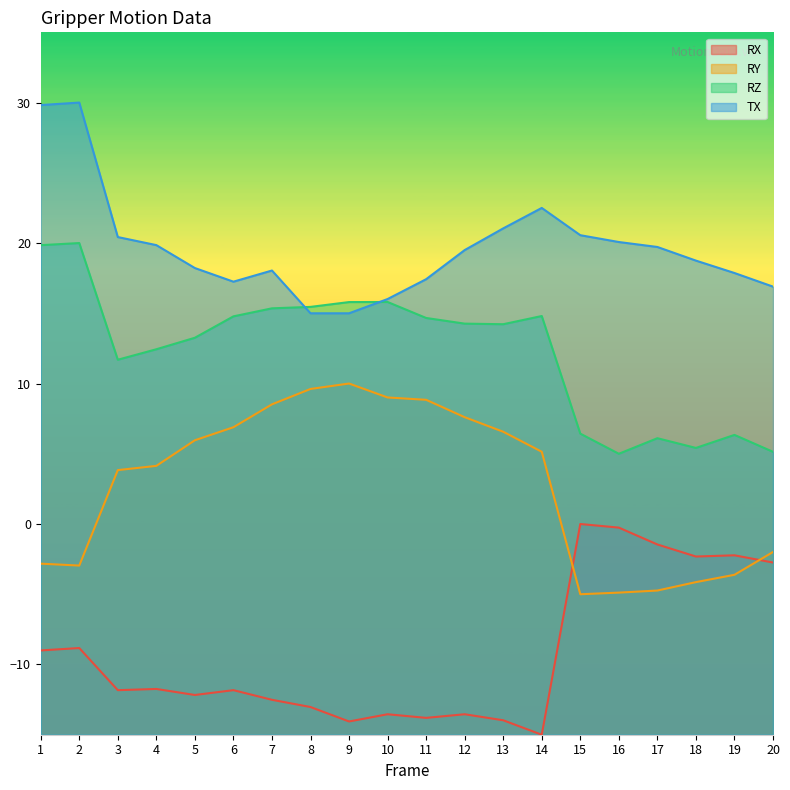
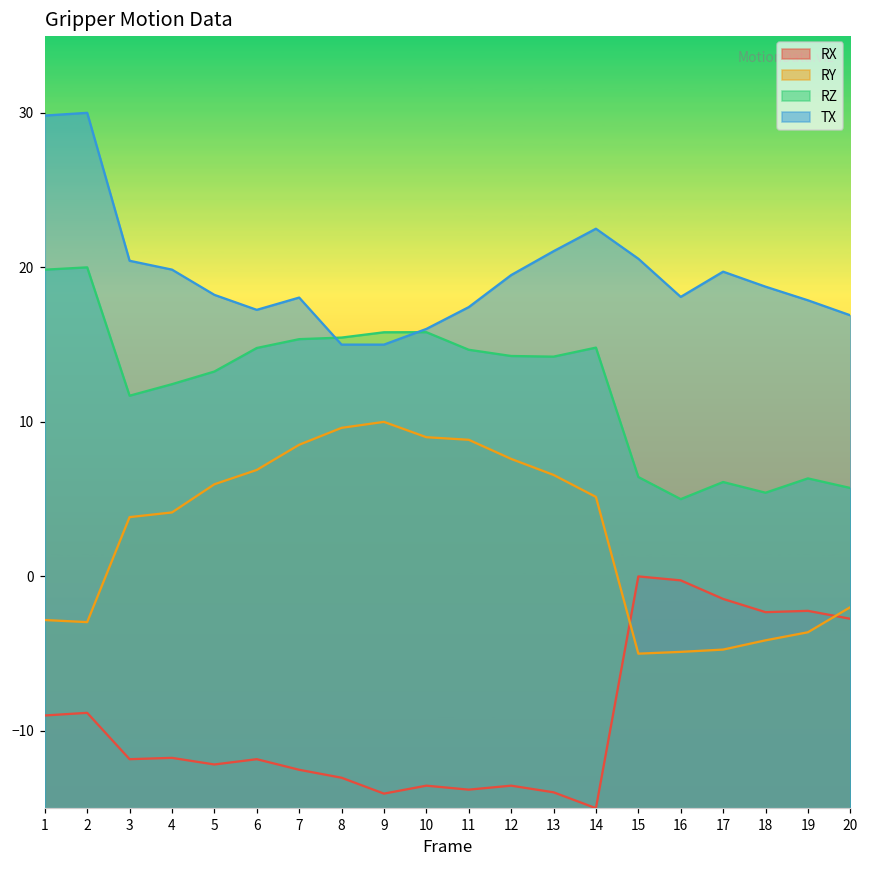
TX, 16: 20.1 -> 18.1
RZ, 20: 5.1 -> 5.7
